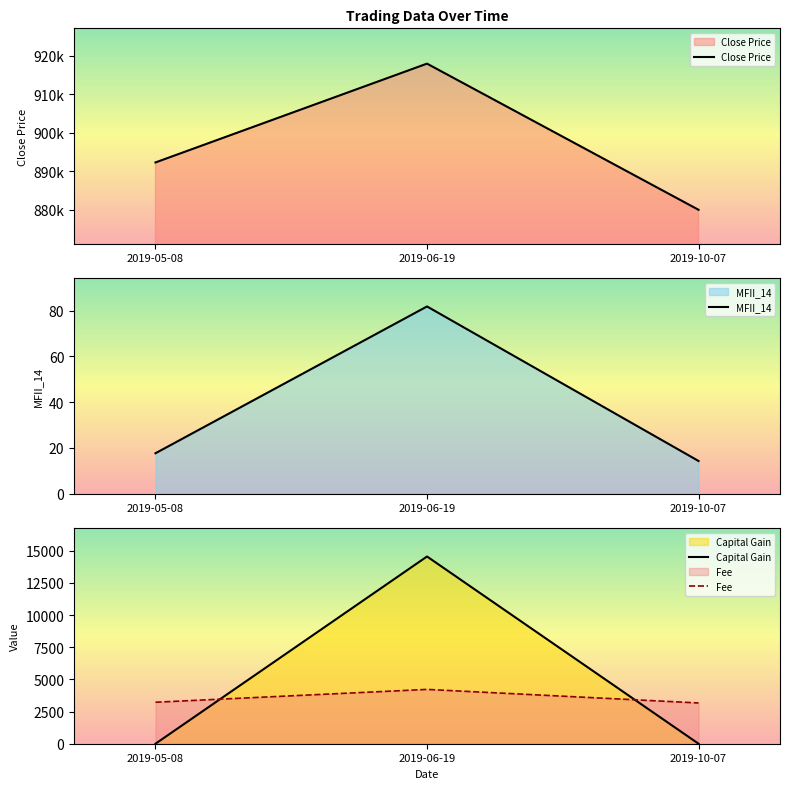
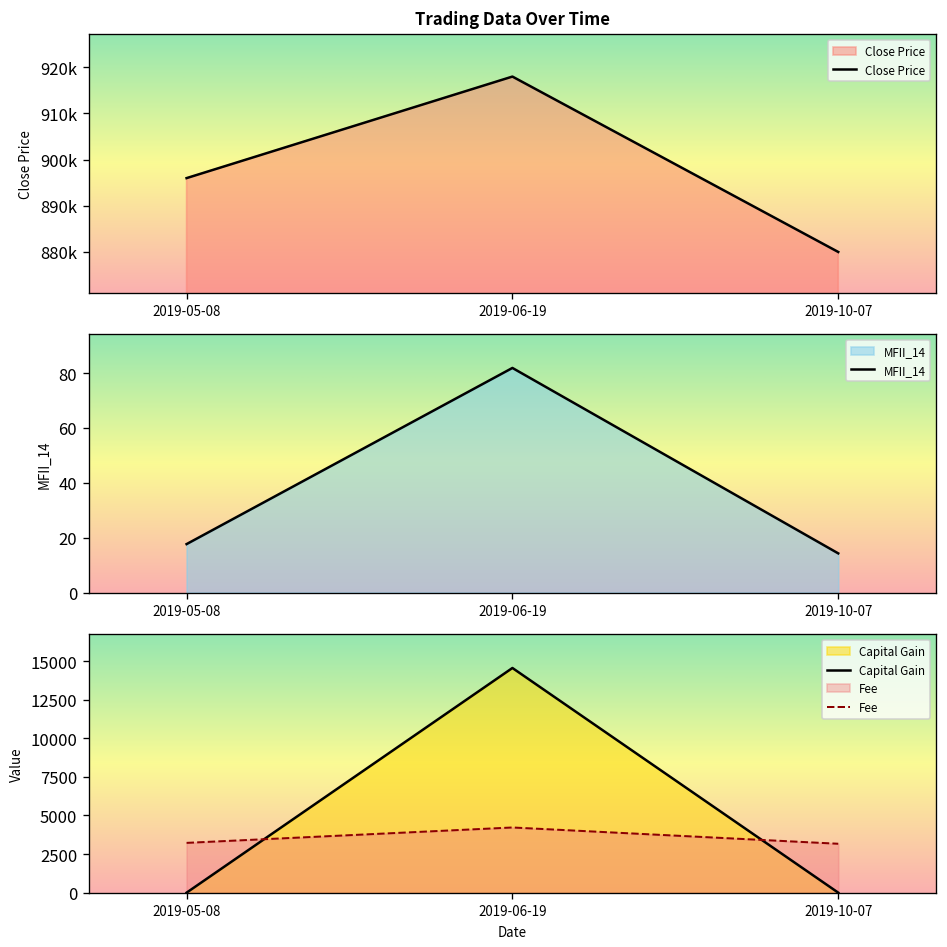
Trading Data Over Time, 2019-05-08: 892000 -> 896000
